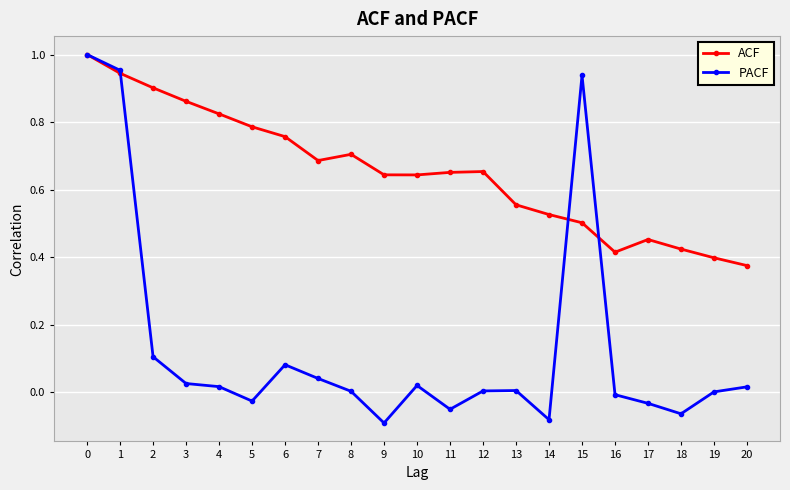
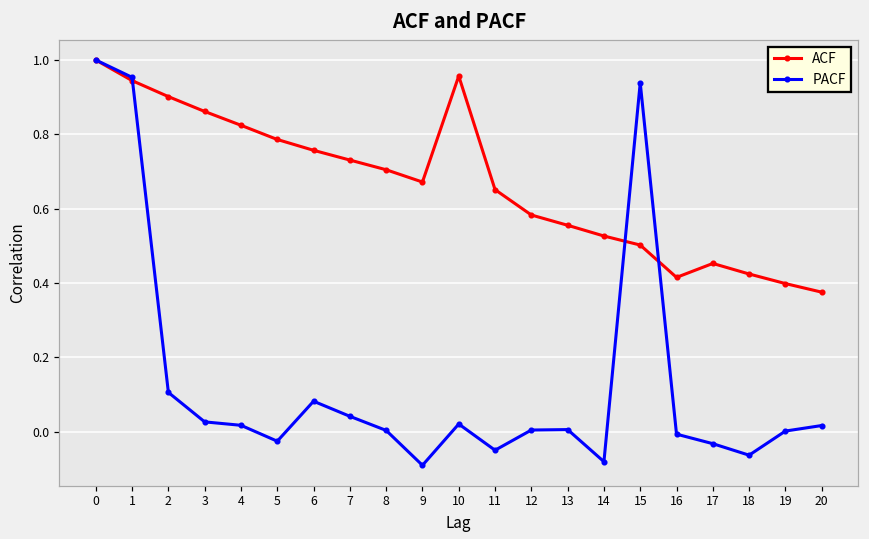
ACF, 7: 0.69 -> 0.73
ACF, 9: 0.64 -> 0.67
ACF, 10: 0.64 -> 0.96
ACF, 12: 0.65 -> 0.58
